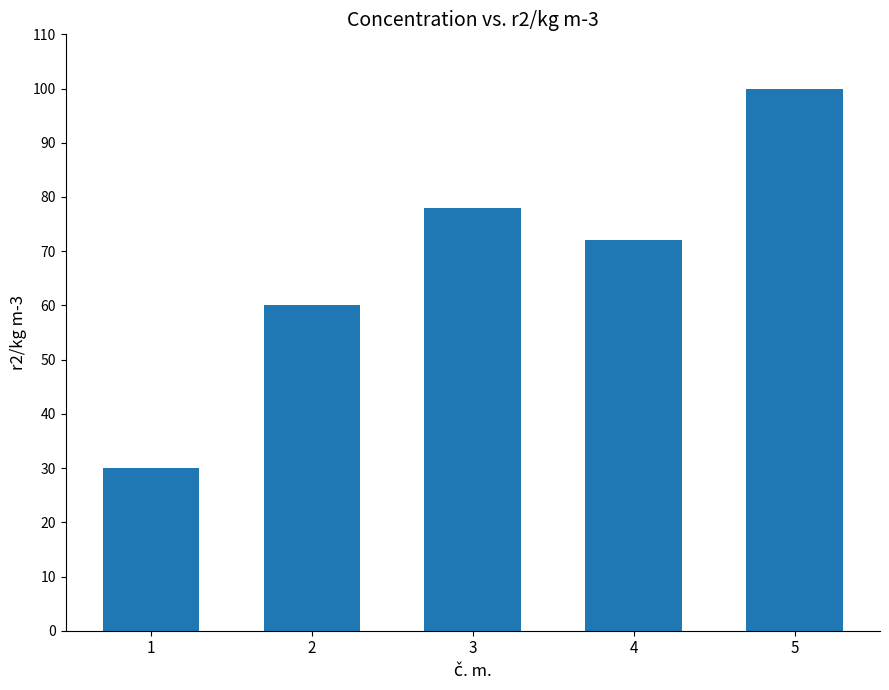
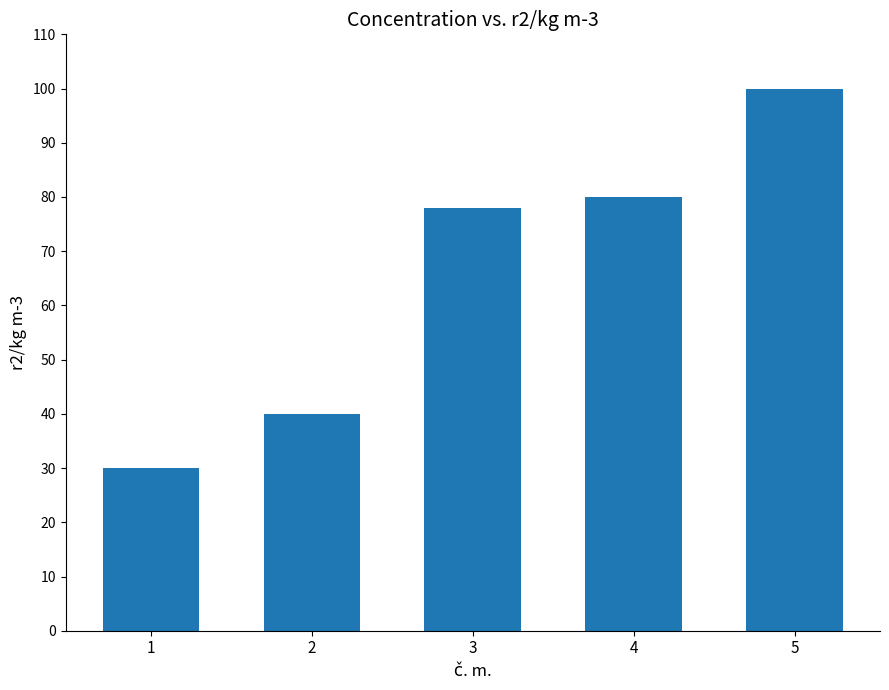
2: 60 -> 40
4: 72 -> 80
